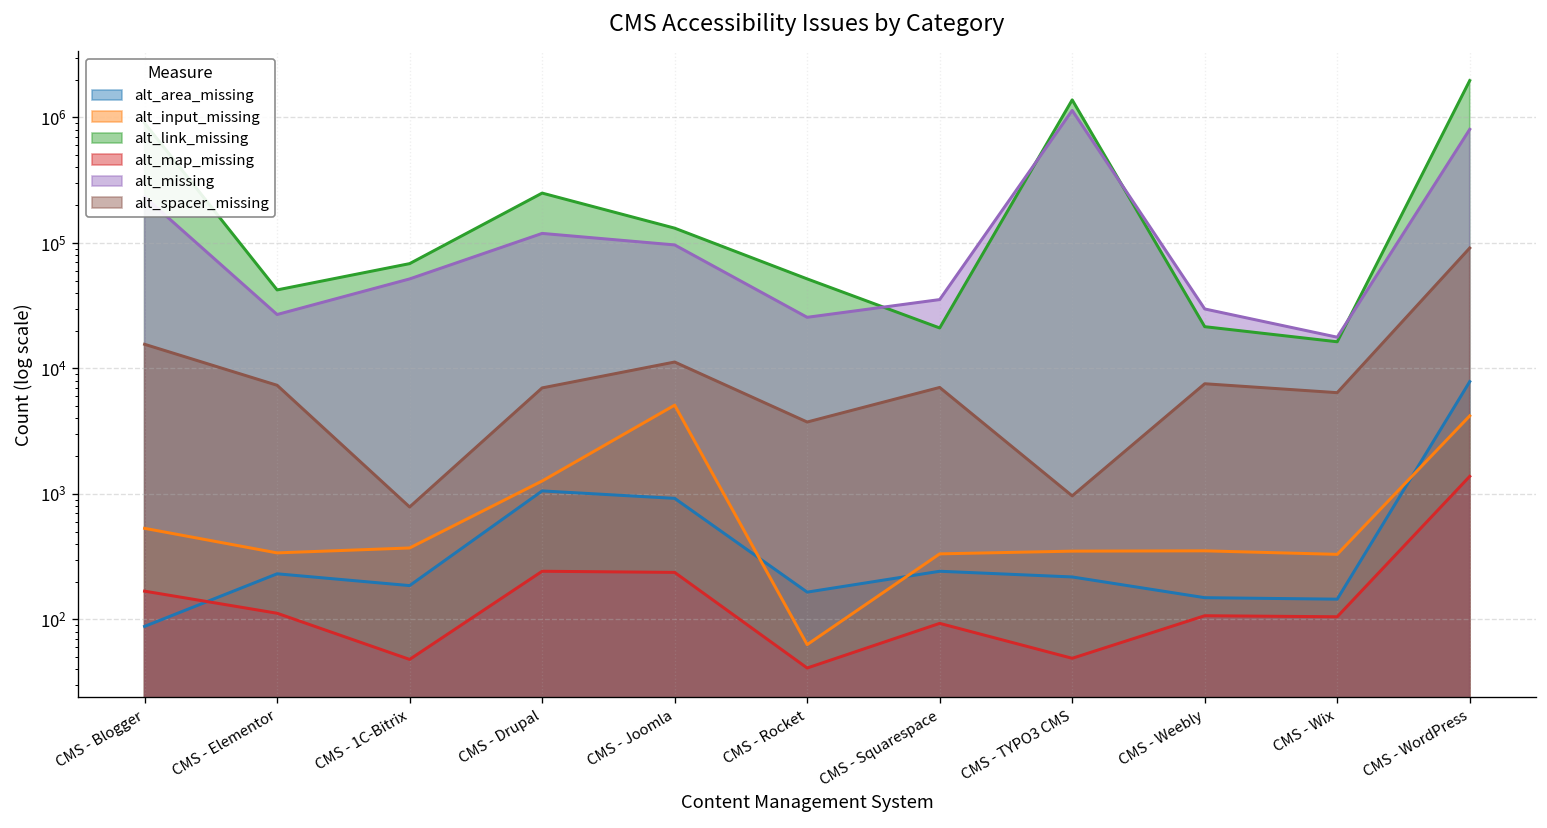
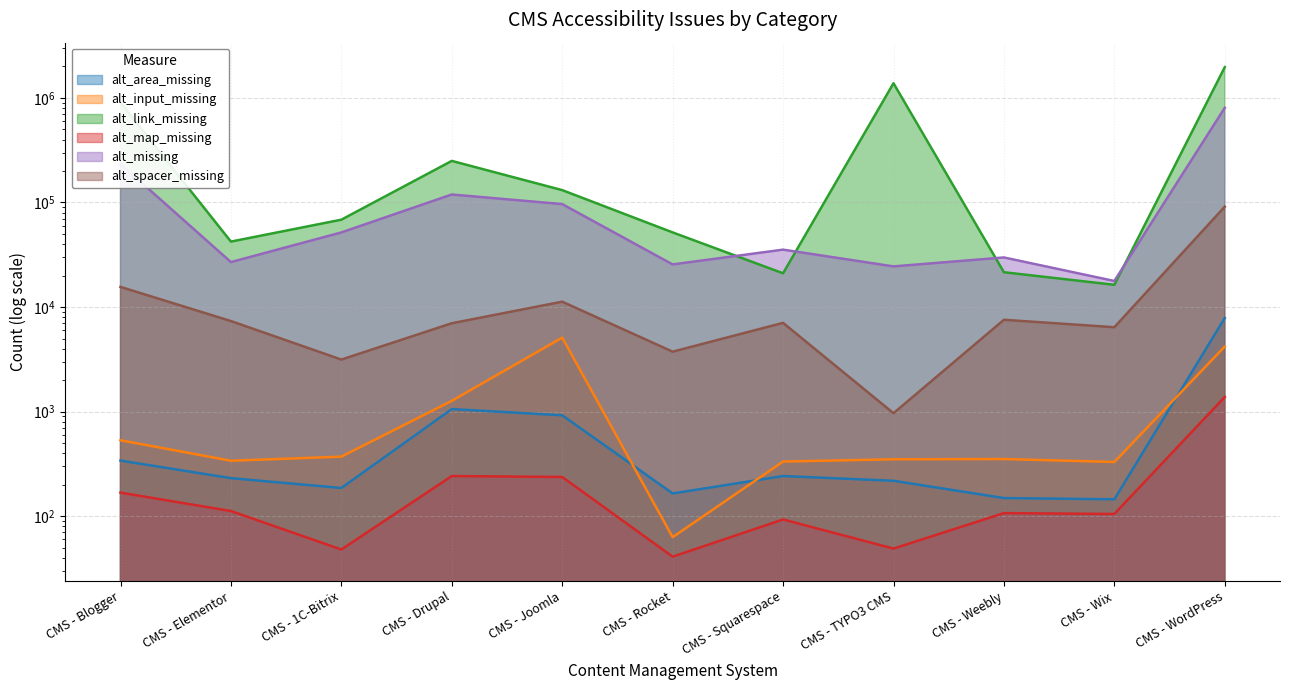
alt_area_missing, CMS - Blogger: 90 -> 340
alt_spacer_missing, CMS - 1C-Bitrix: 800 -> 3100
alt_missing, CMS - TYPO3 CMS: 1100000 -> 24000
